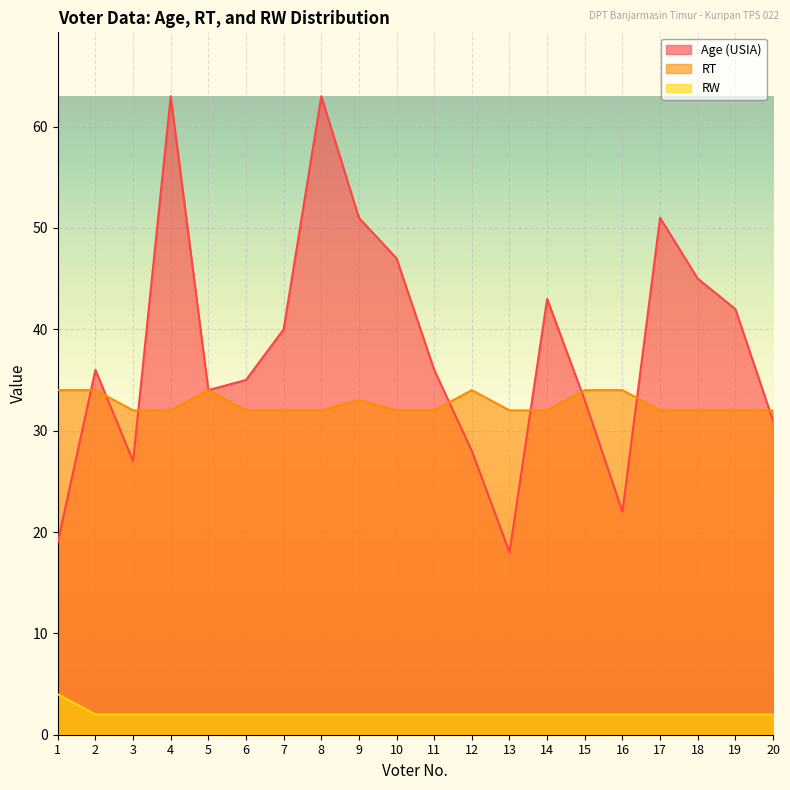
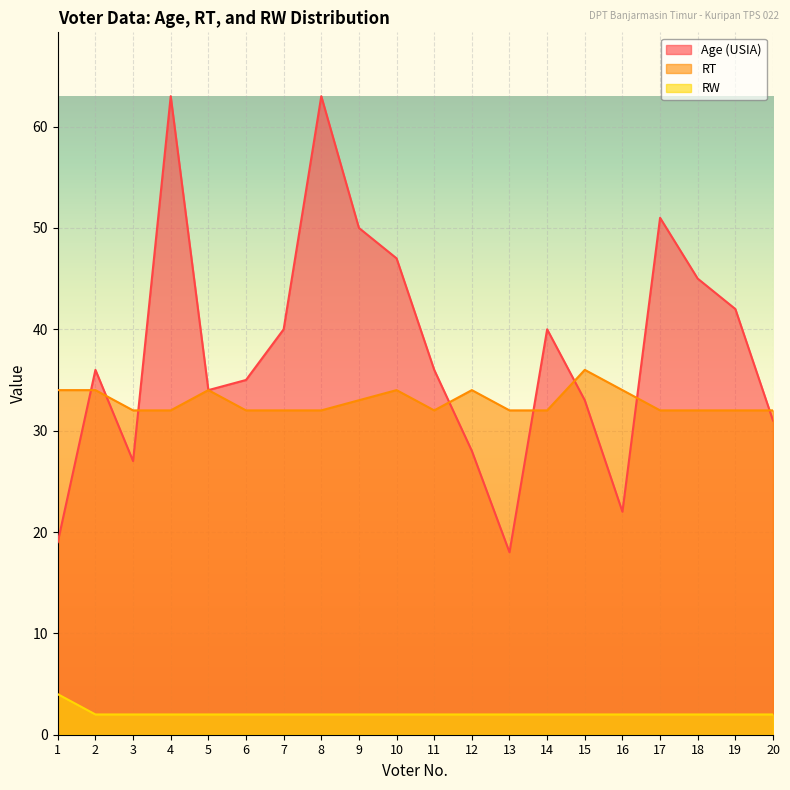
Age (USIA), 9: 51 -> 50
RT, 10: 32 -> 34
Age (USIA), 14: 43 -> 40
RT, 15: 34 -> 36
